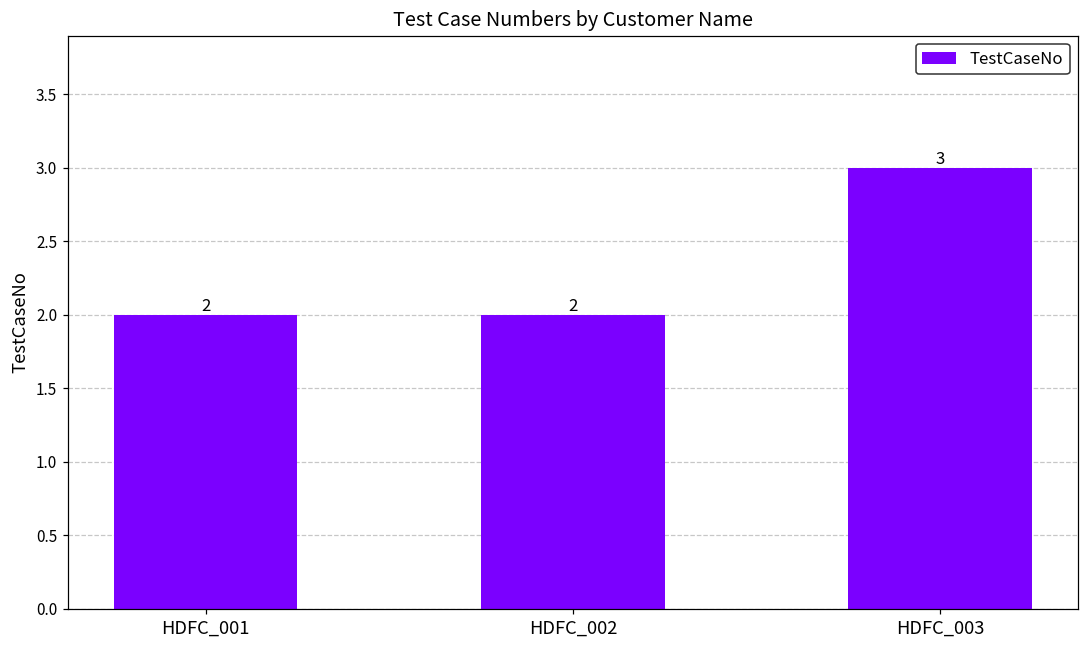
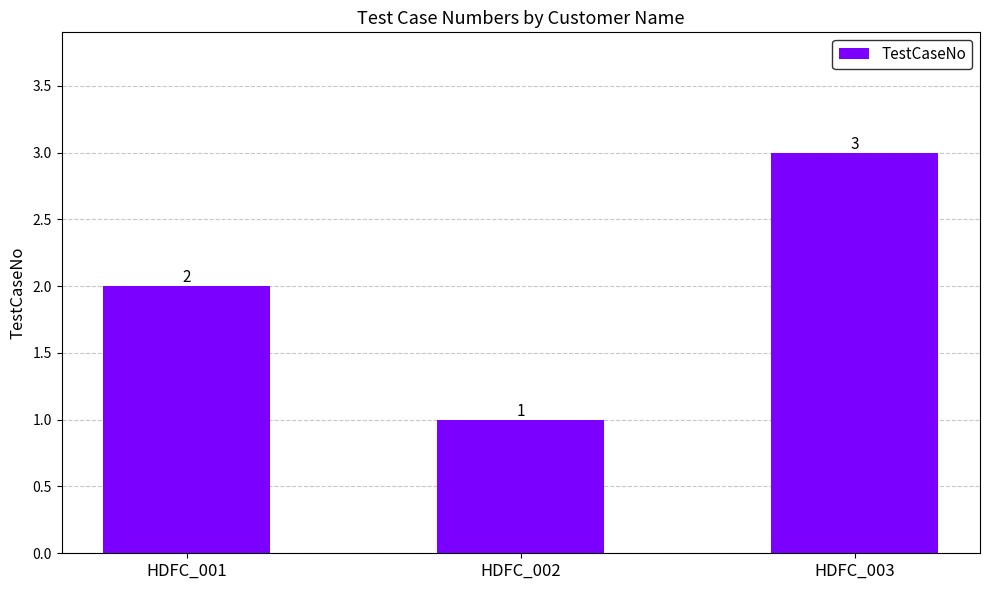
HDFC_002: 2 -> 1
